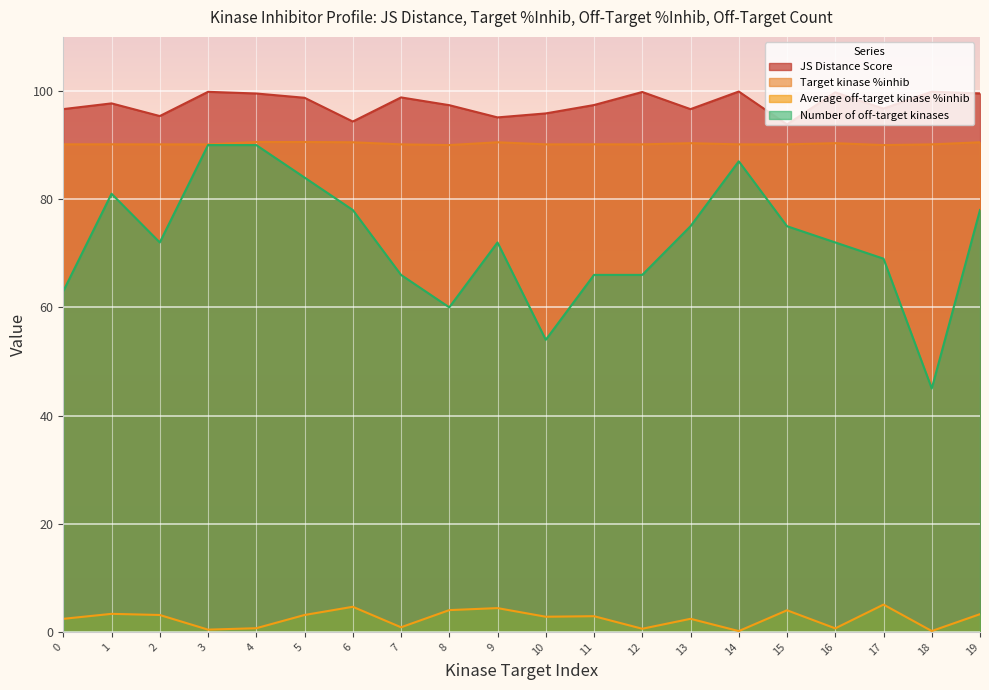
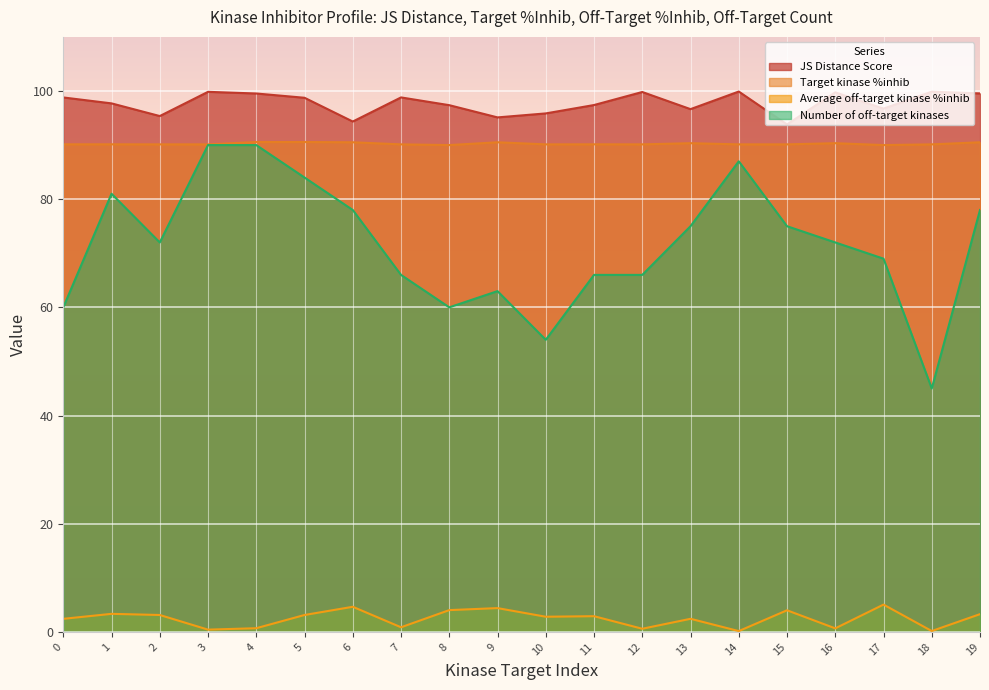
JS Distance Score, 0: 97 -> 99
Number of off-target kinases, 0: 63 -> 60
Number of off-target kinases, 9: 72 -> 63
